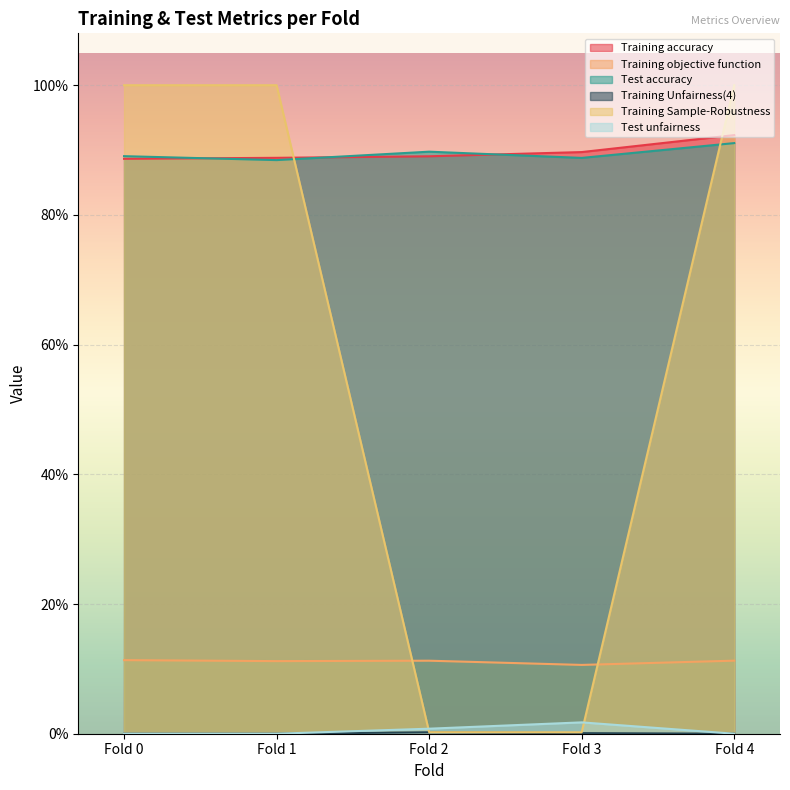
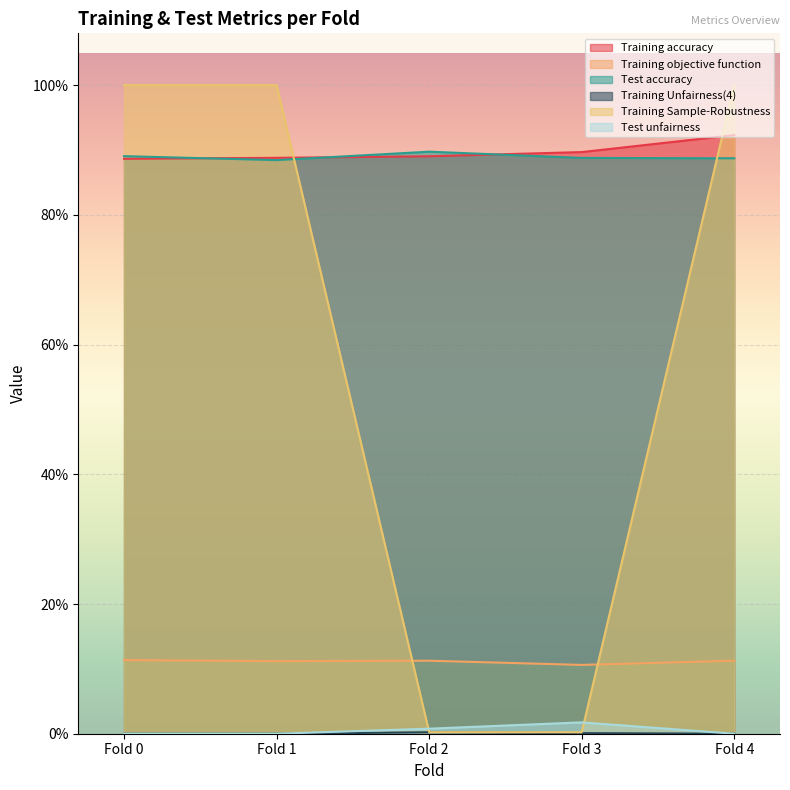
Test accuracy, Fold 4: 91% -> 89%
